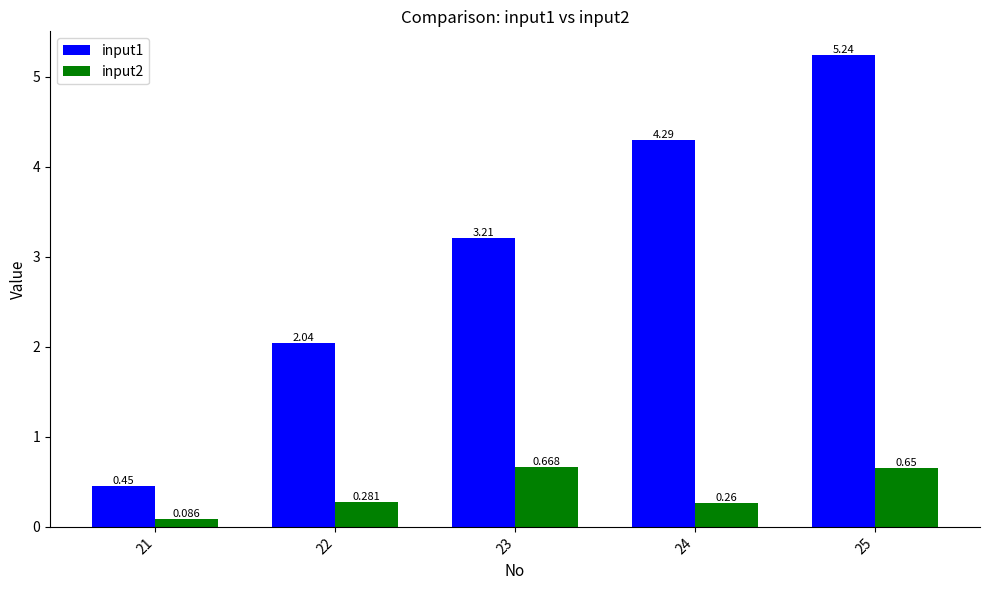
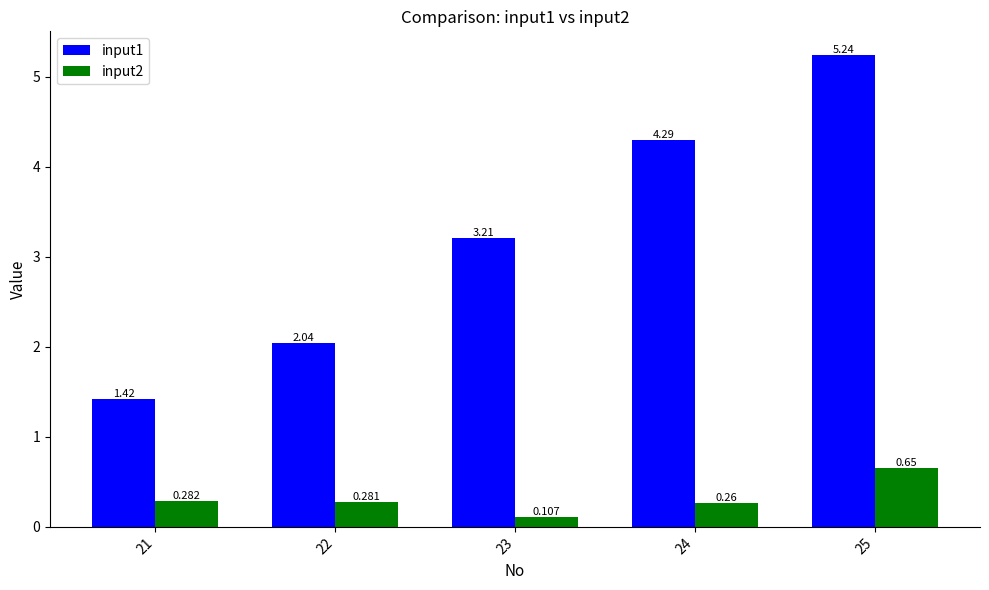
input1, 21: 0.45 -> 1.42
input2, 21: 0.086 -> 0.282
input2, 23: 0.668 -> 0.107
